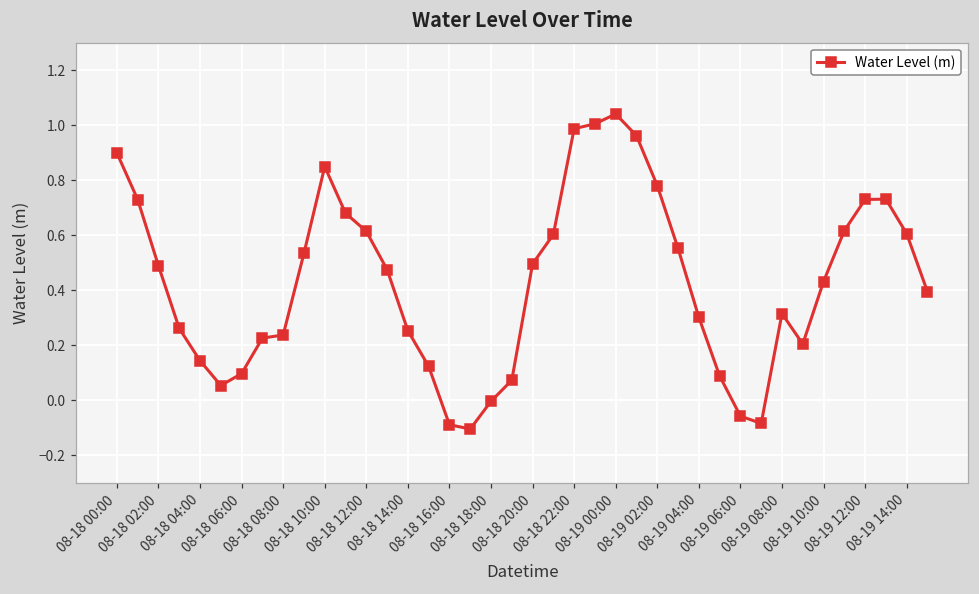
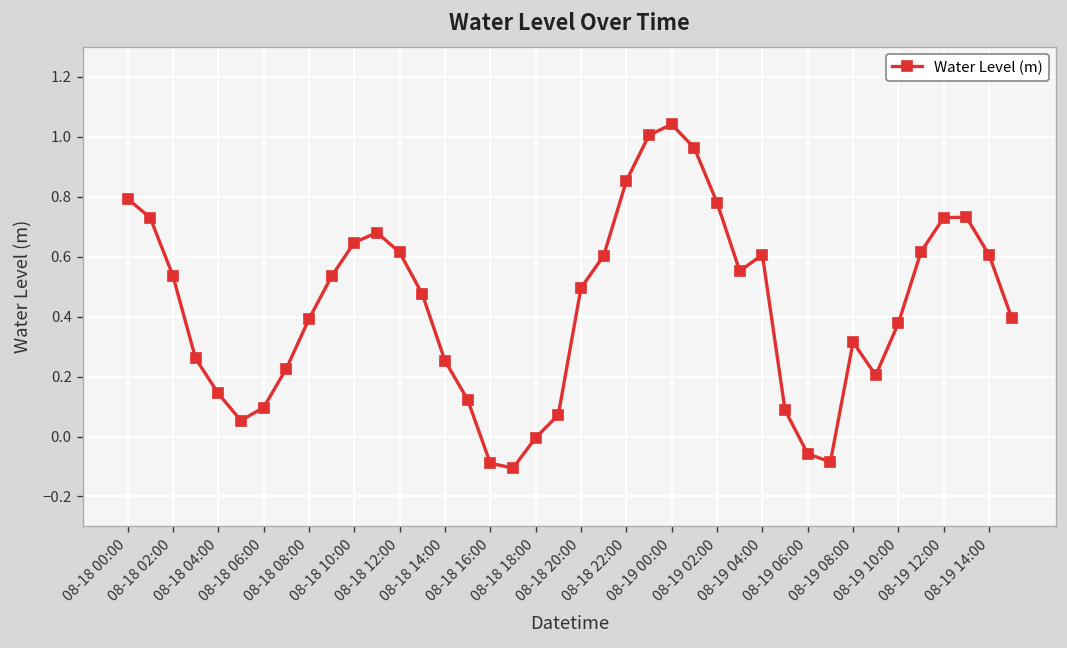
08-18 00:00: 0.90 -> 0.79
08-18 02:00: 0.49 -> 0.54
08-18 08:00: 0.24 -> 0.39
08-18 10:00: 0.85 -> 0.65
08-18 22:00: 0.99 -> 0.85
08-19 04:00: 0.30 -> 0.61
08-19 10:00: 0.43 -> 0.38
